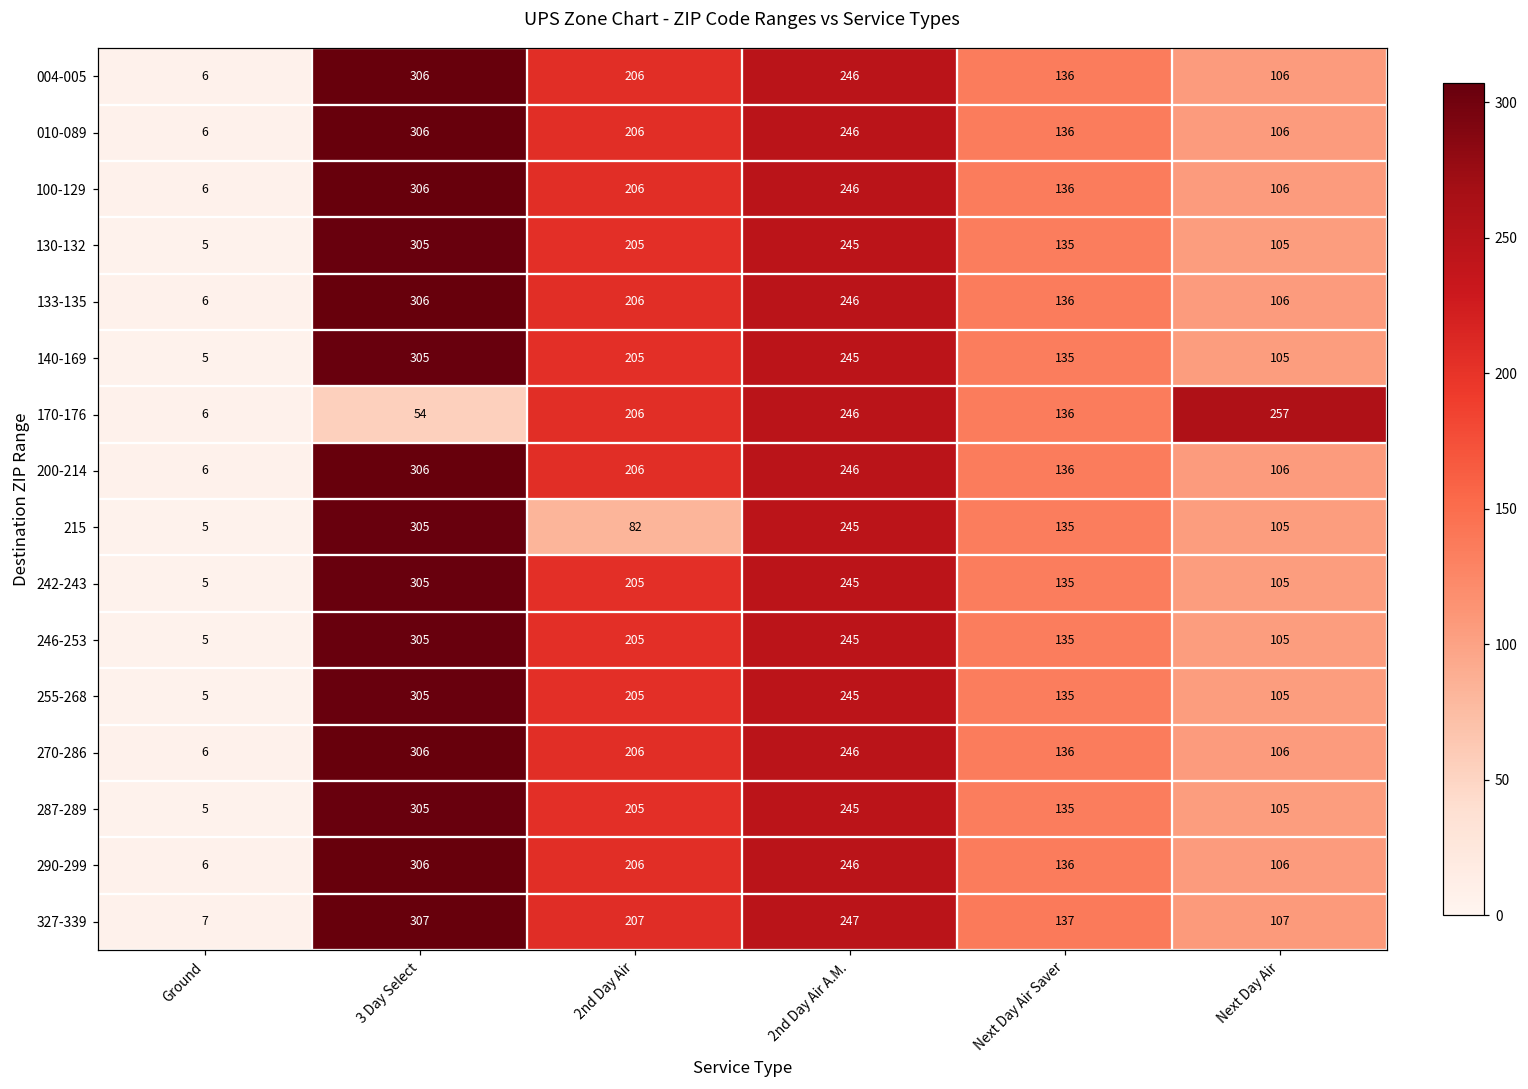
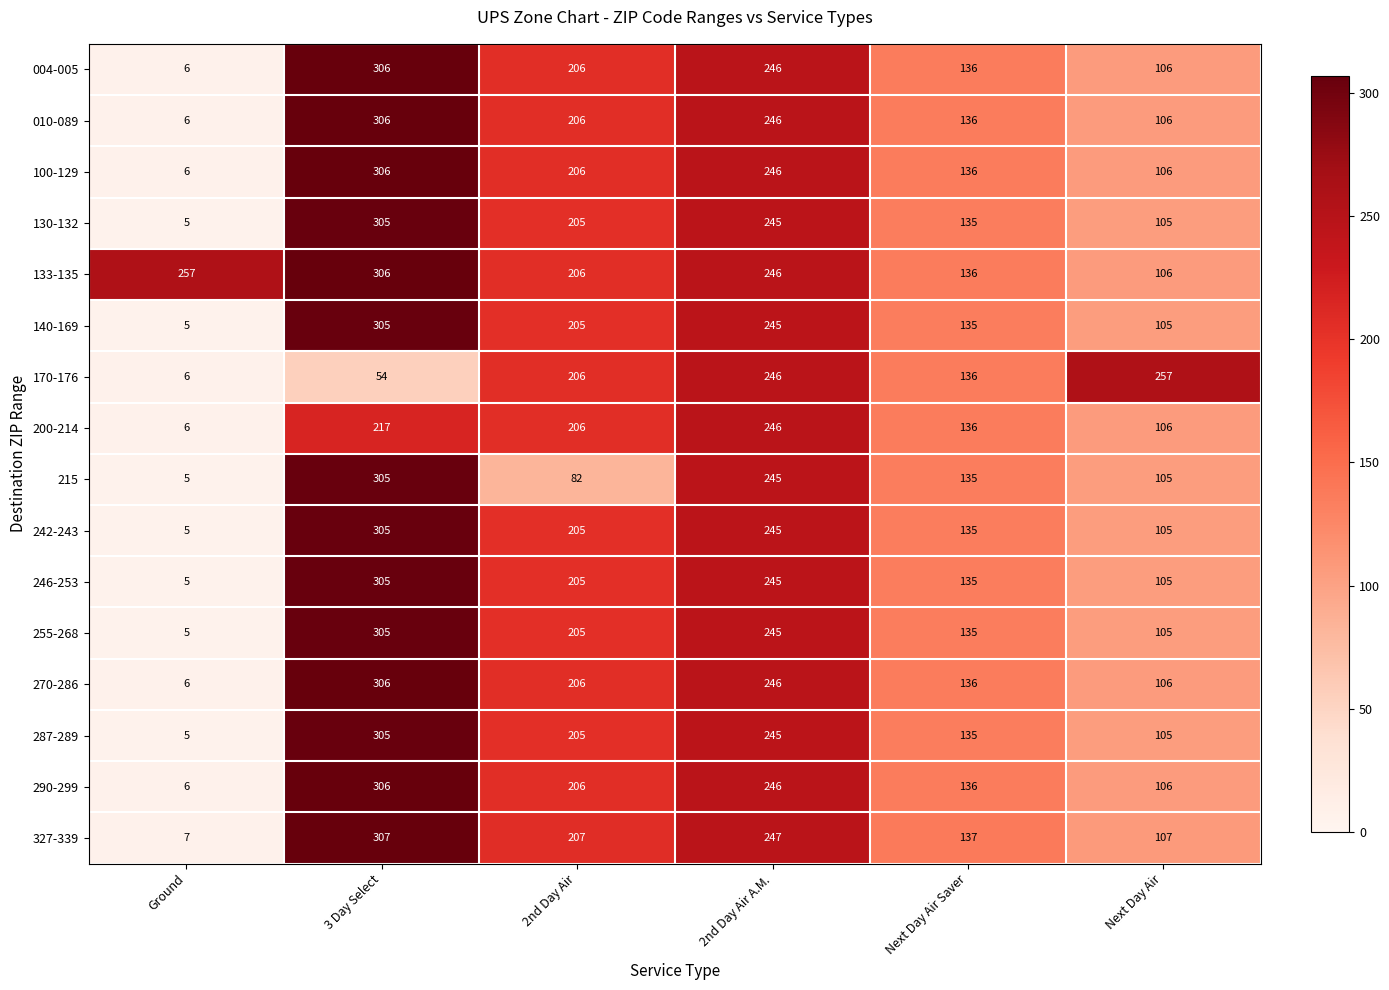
133-135, Ground: 6 -> 257
200-214, 3 Day Select: 306 -> 217
